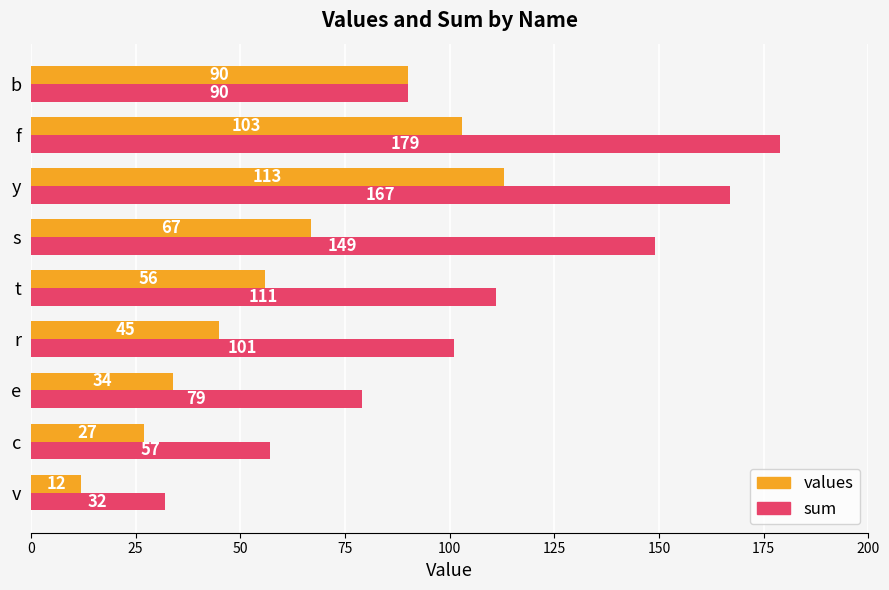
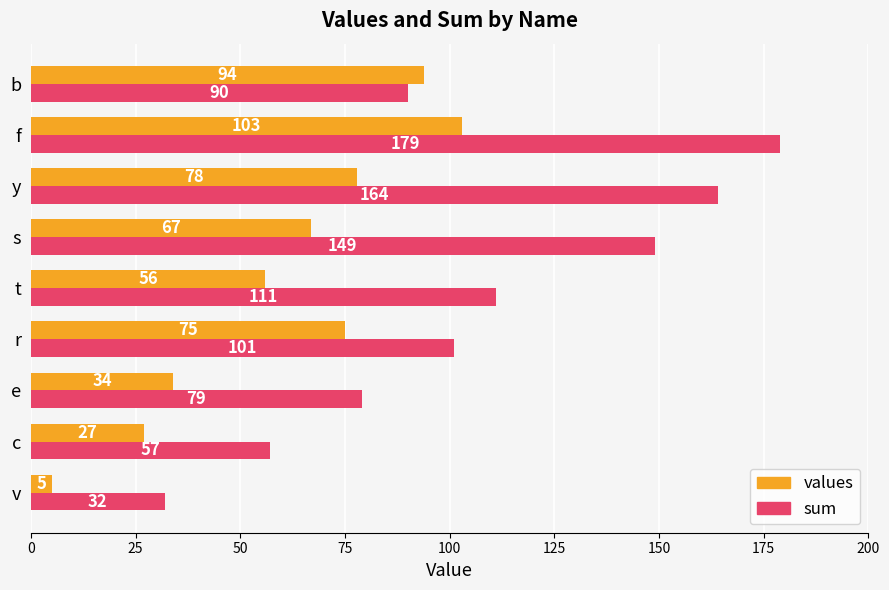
values, b: 90 -> 94
values, y: 113 -> 78
sum, y: 167 -> 164
values, r: 45 -> 75
values, v: 12 -> 5
